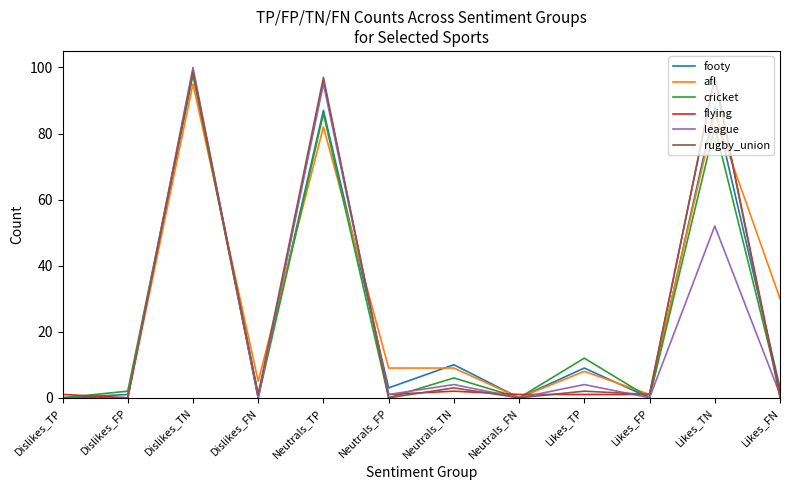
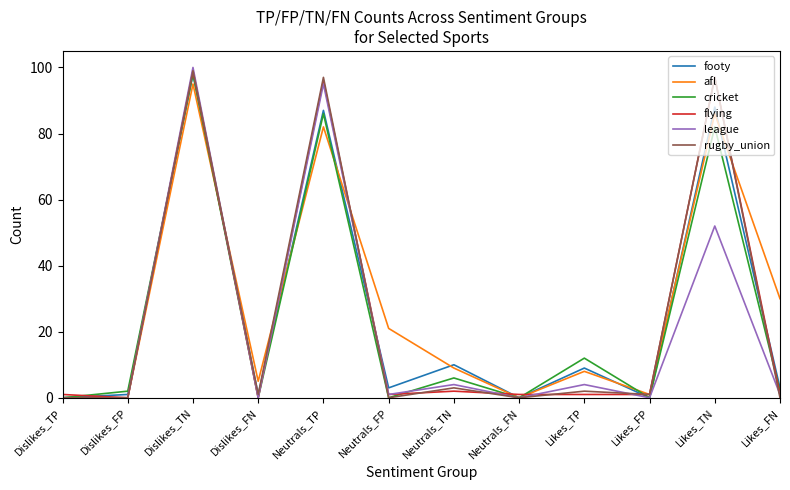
afl, Neutrals_FP: 9 -> 21
